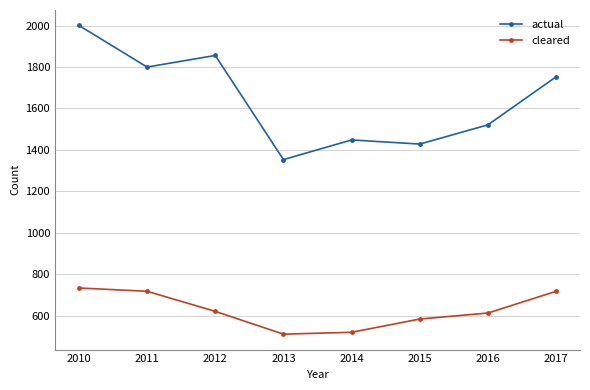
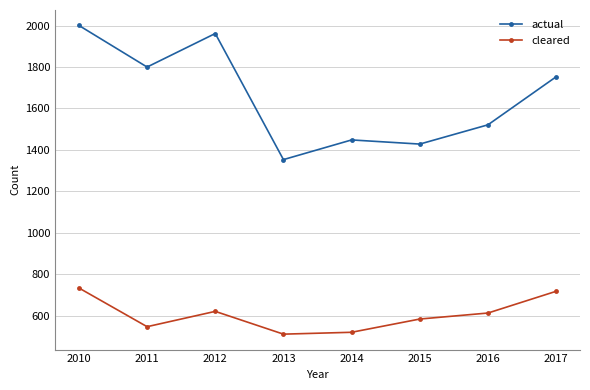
cleared, 2011: 720 -> 550
actual, 2012: 1860 -> 1960
